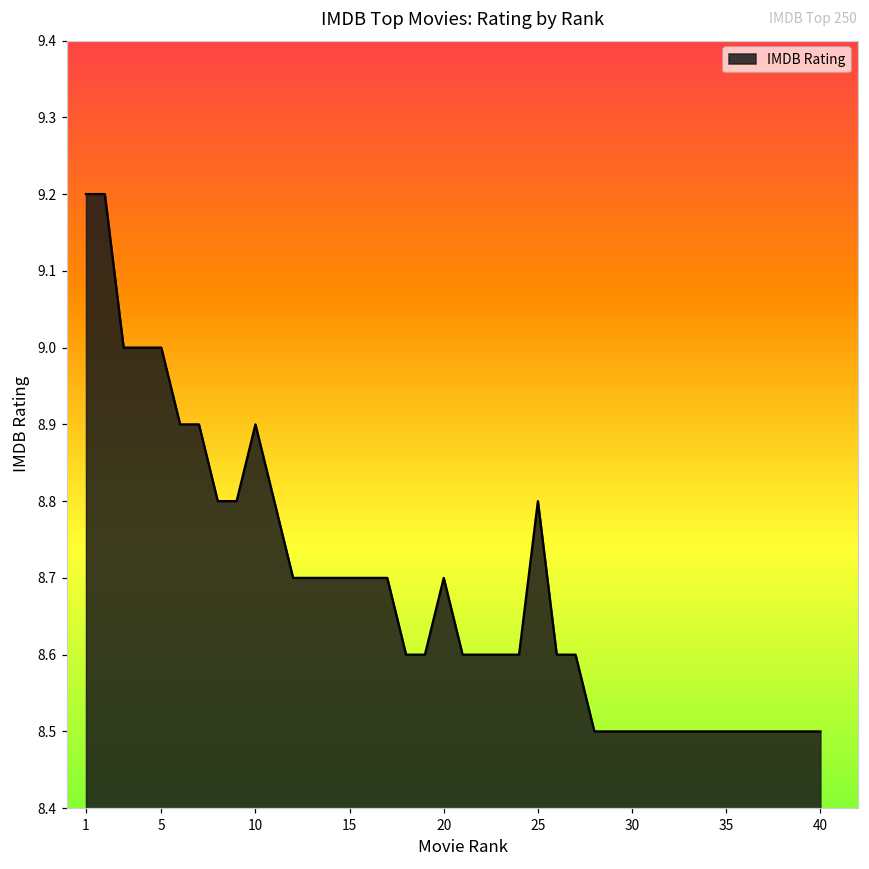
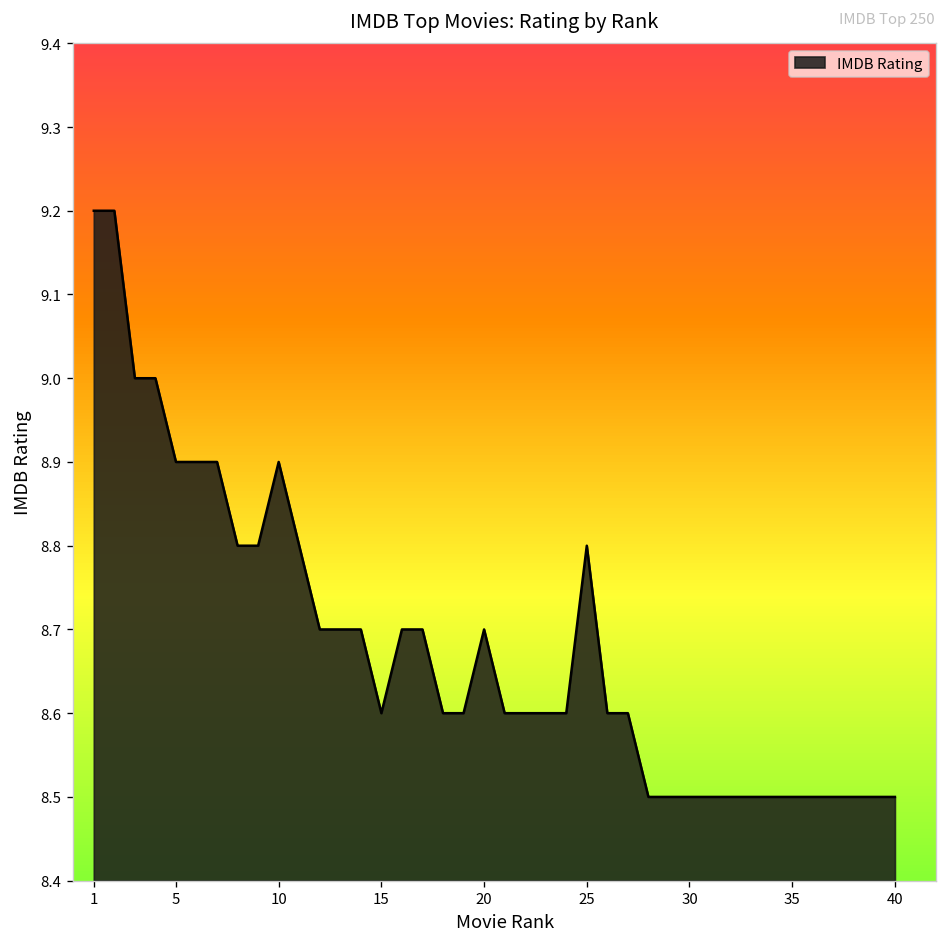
5: 9.0 -> 8.9
15: 8.7 -> 8.6
